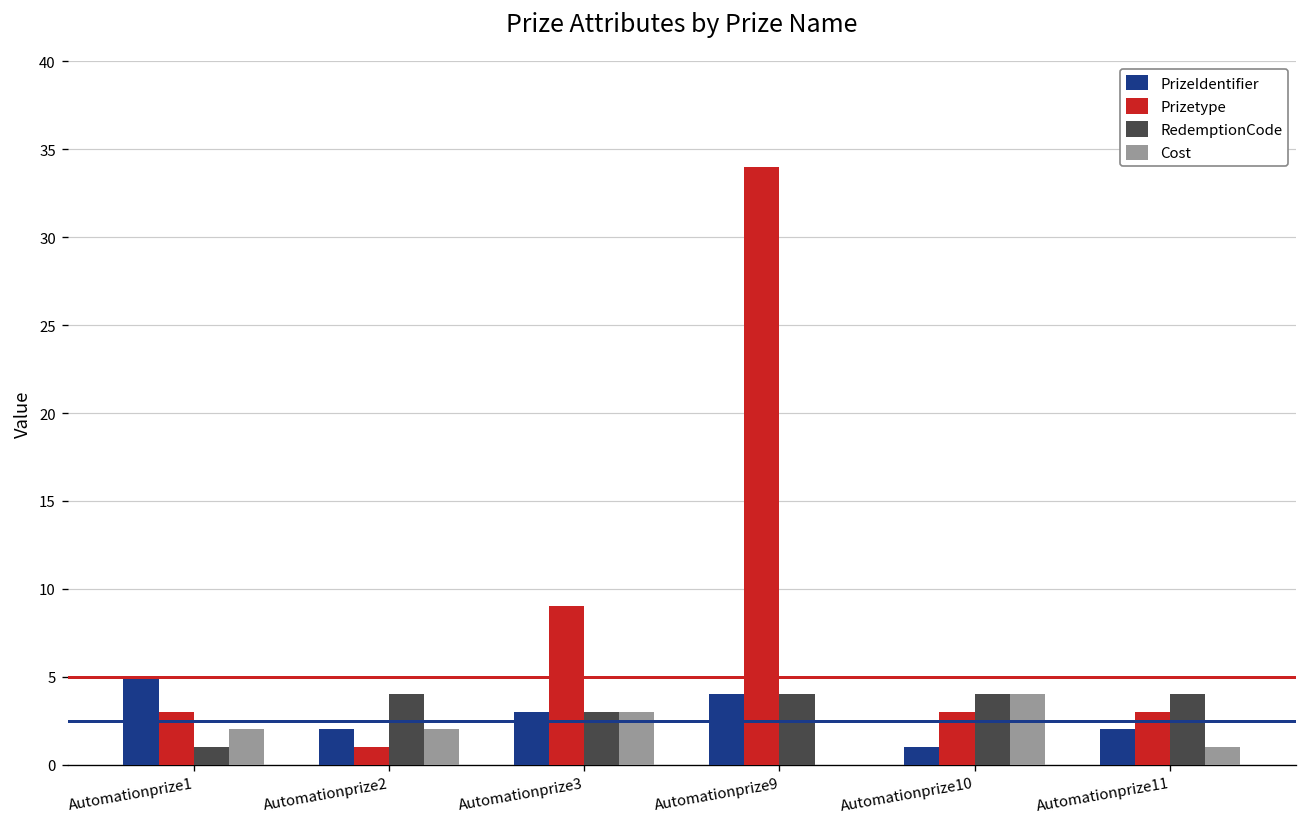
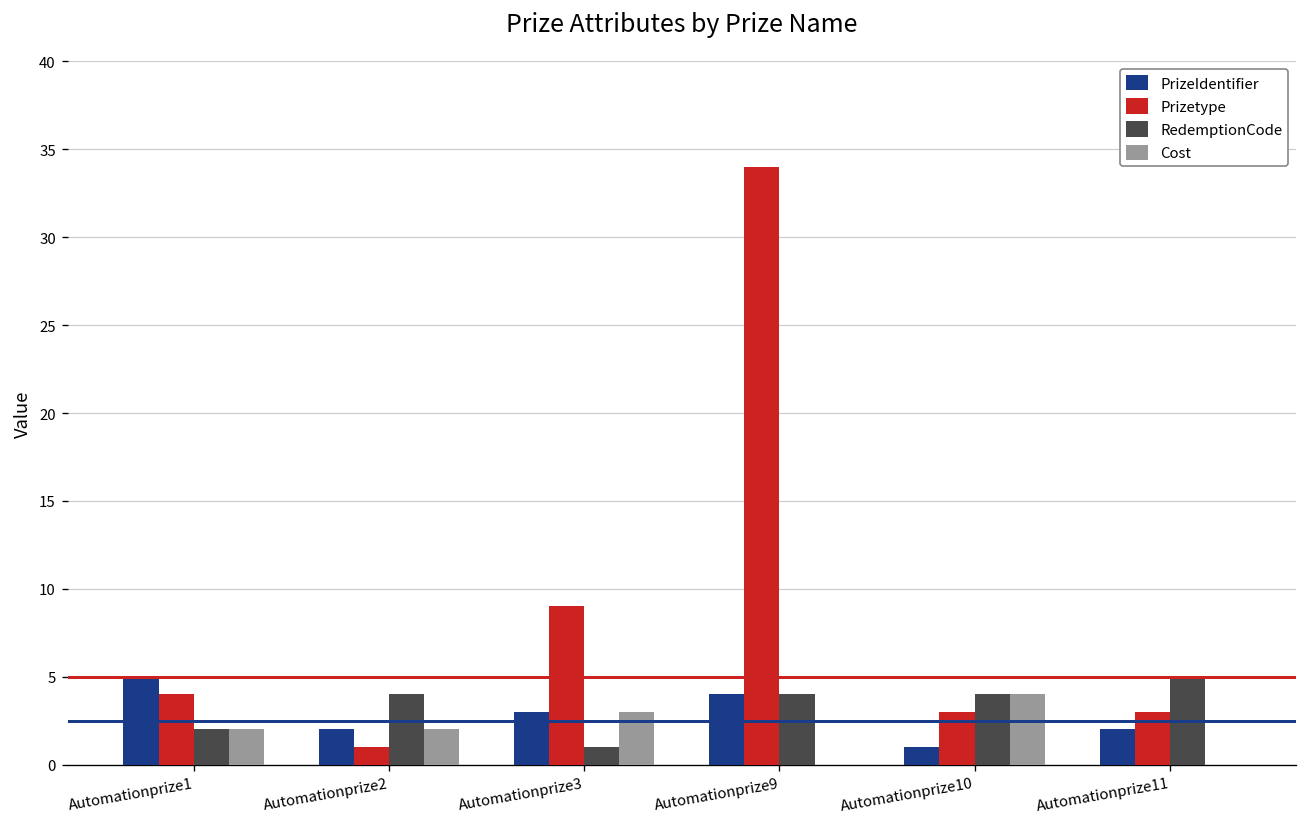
Prizetype, Automationprize1: 3 -> 4
RedemptionCode, Automationprize1: 1 -> 2
RedemptionCode, Automationprize3: 3 -> 1
RedemptionCode, Automationprize11: 4 -> 5
Cost, Automationprize11: 1 -> 0
